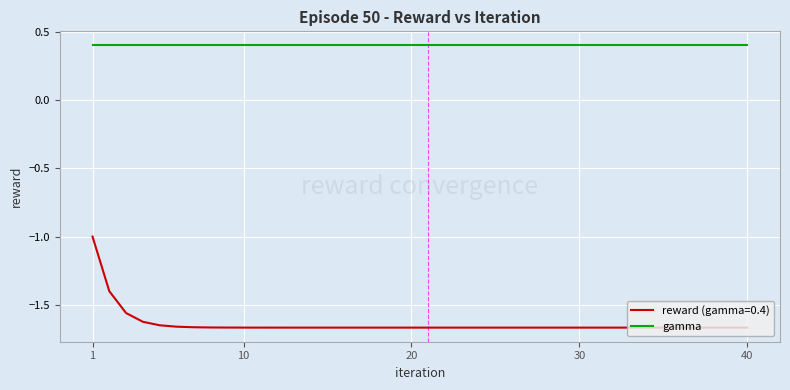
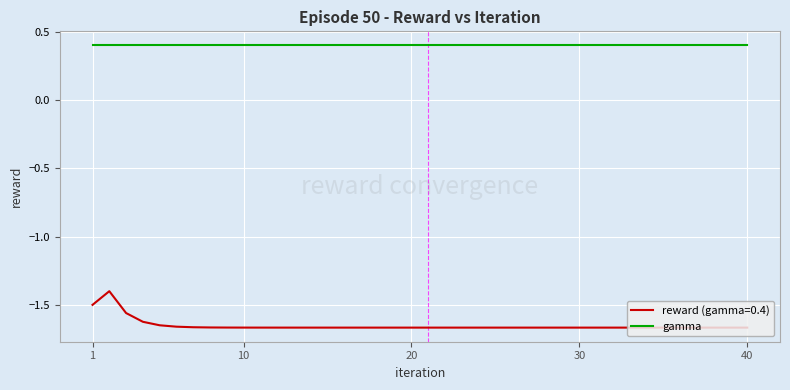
reward (gamma=0.4), 1: -1.0 -> -1.5
